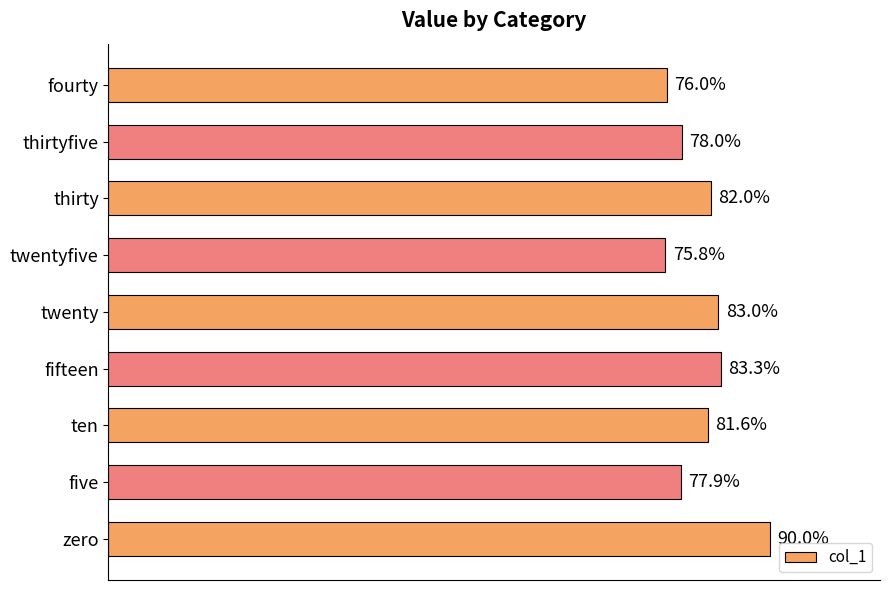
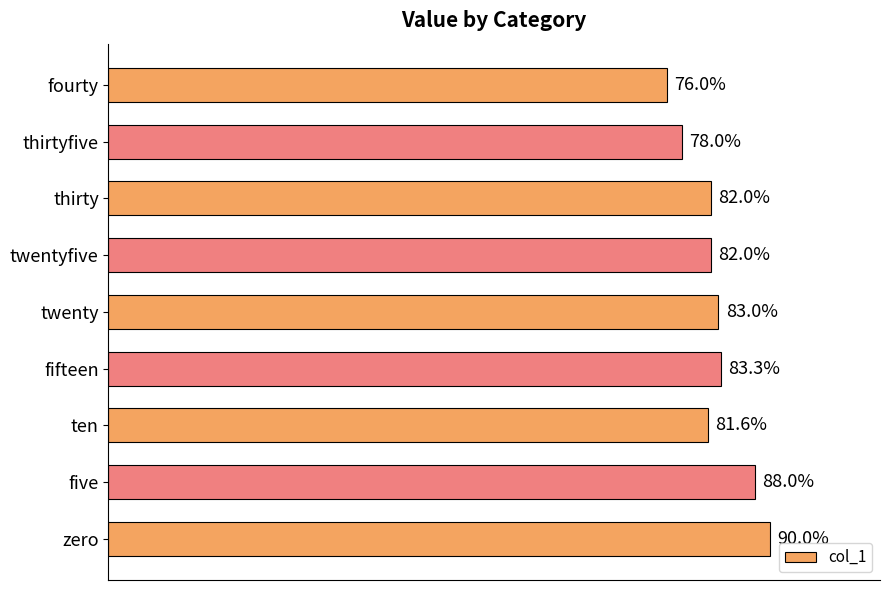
twentyfive: 75.8% -> 82.0%
five: 77.9% -> 88.0%
